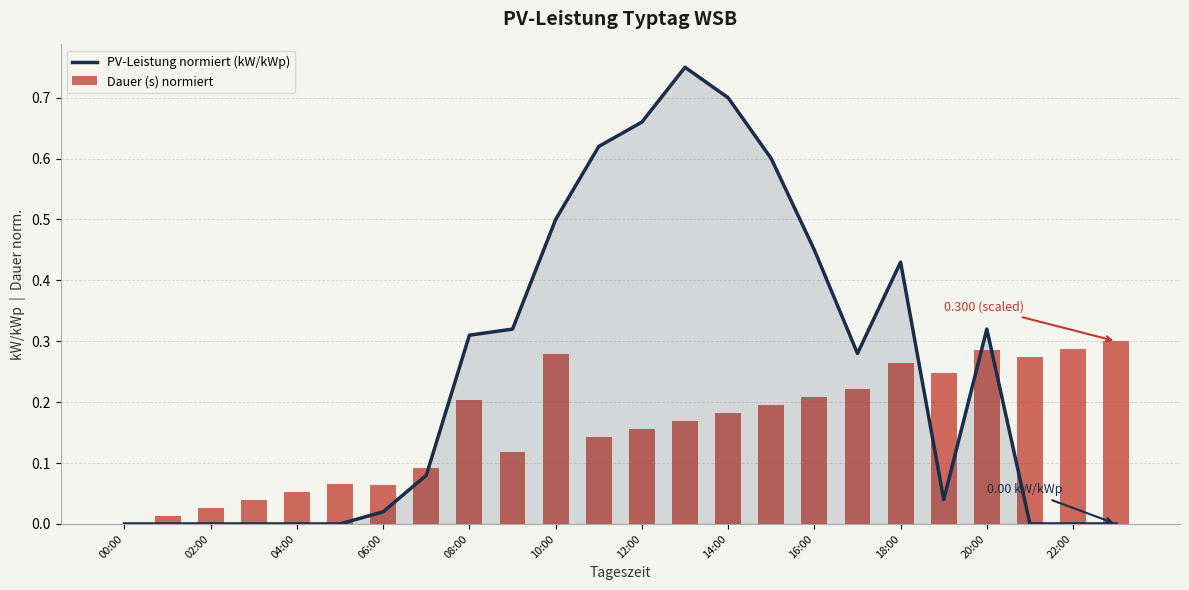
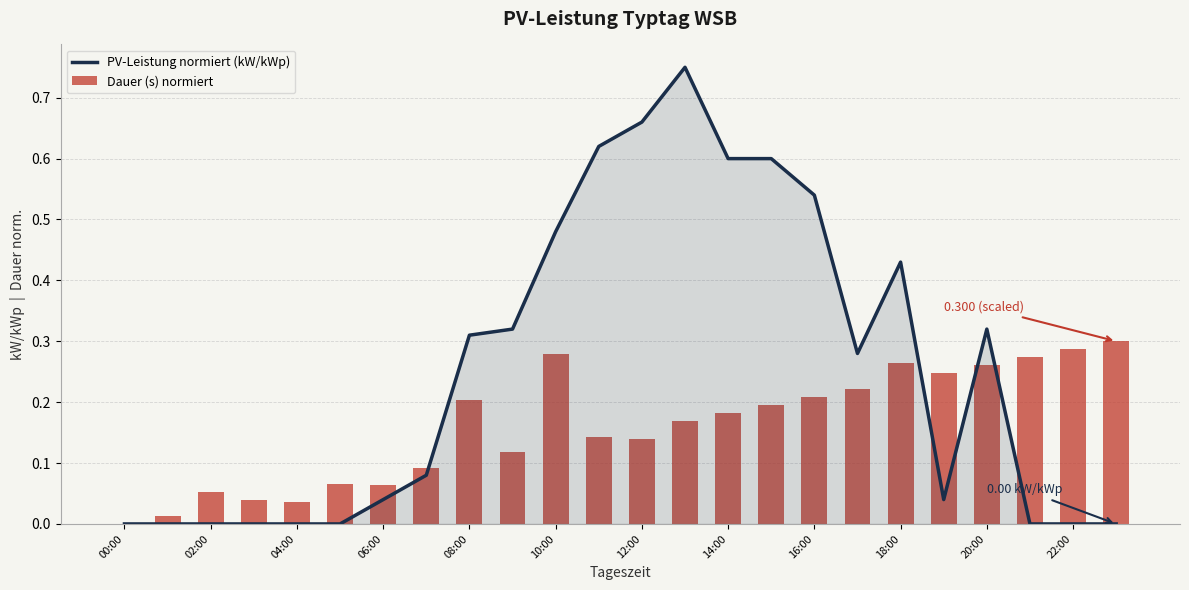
Dauer (s) normiert, 02:00: 0.03 -> 0.05
Dauer (s) normiert, 04:00: 0.05 -> 0.04
PV-Leistung normiert (kW/kWp), 06:00: 0.02 -> 0.04
PV-Leistung normiert (kW/kWp), 10:00: 0.50 -> 0.48
Dauer (s) normiert, 12:00: 0.16 -> 0.14
PV-Leistung normiert (kW/kWp), 14:00: 0.7 -> 0.6
PV-Leistung normiert (kW/kWp), 16:00: 0.45 -> 0.54
Dauer (s) normiert, 20:00: 0.29 -> 0.26
